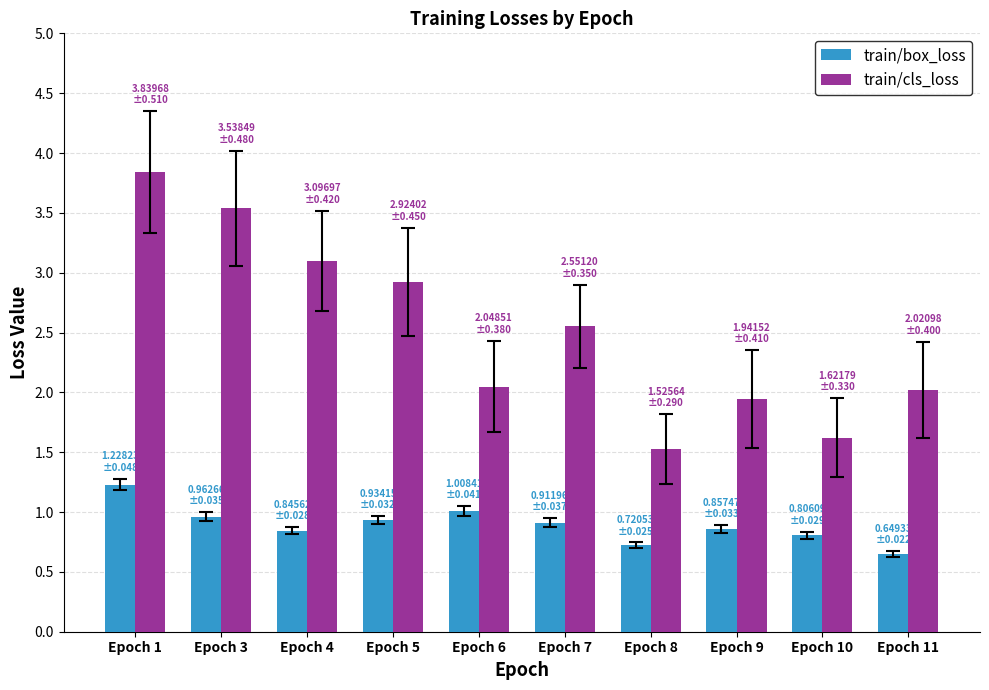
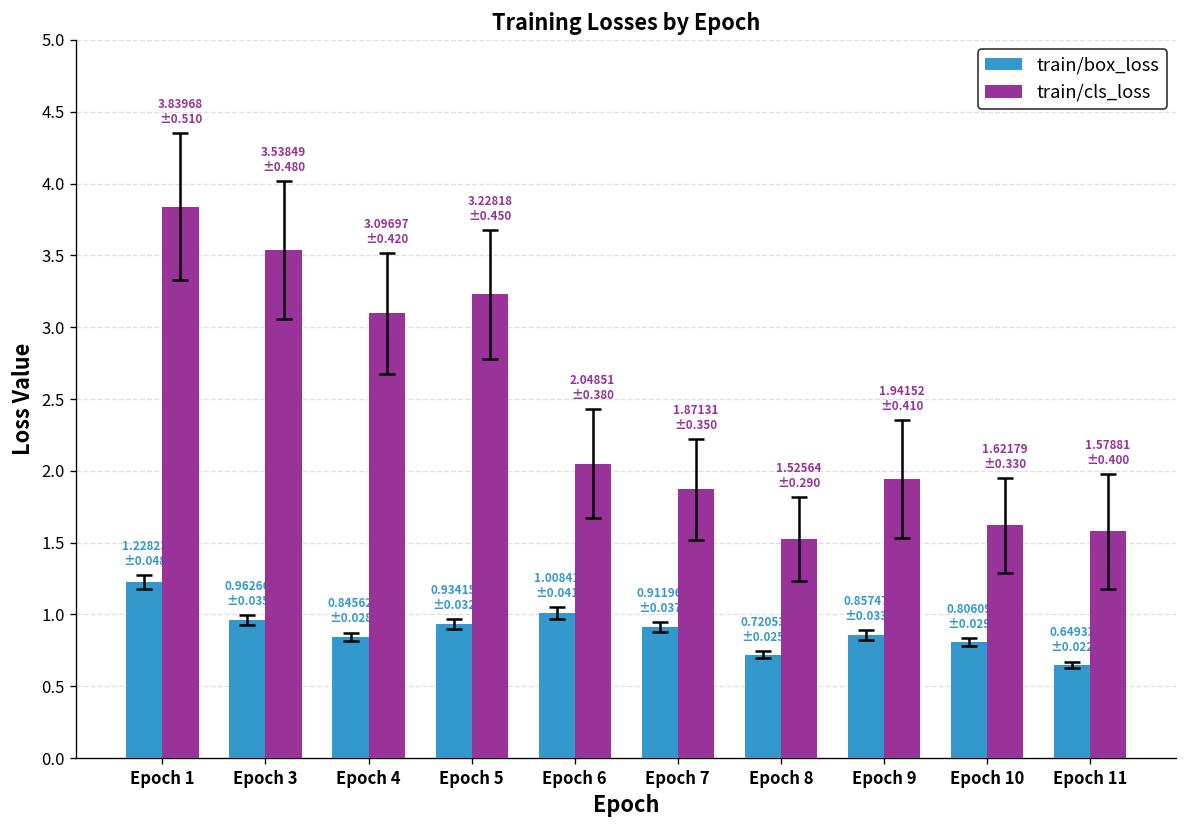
train/cls_loss, Epoch 5: 2.92402 -> 3.22818
train/cls_loss, Epoch 7: 2.55120 -> 1.87131
train/cls_loss, Epoch 11: 2.02098 -> 1.57881
